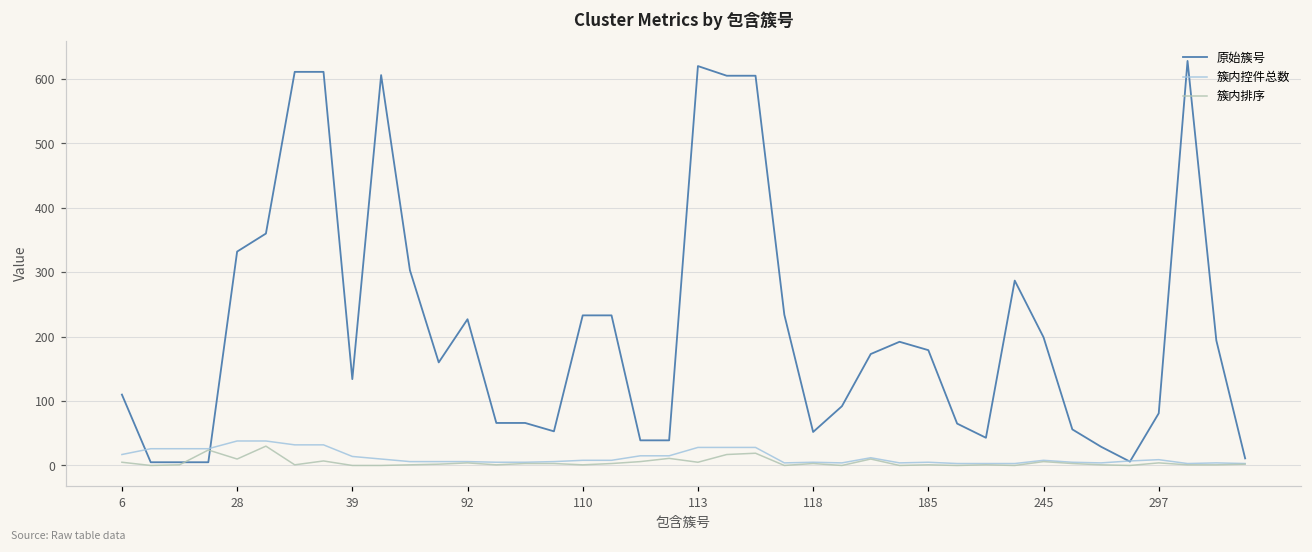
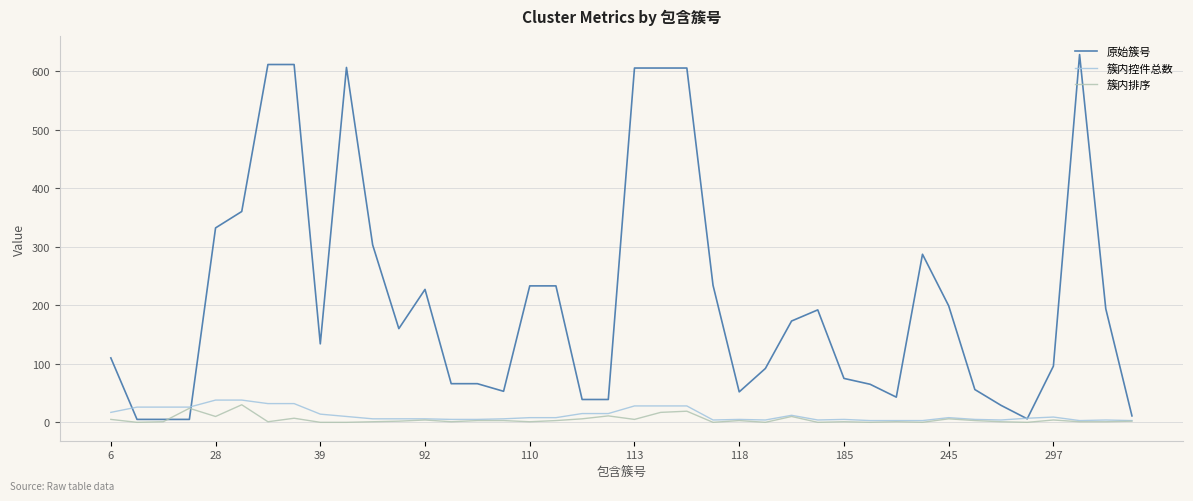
原始簇号, 113: 620 -> 610
原始簇号, 185: 180 -> 80
原始簇号, 297: 80 -> 100
